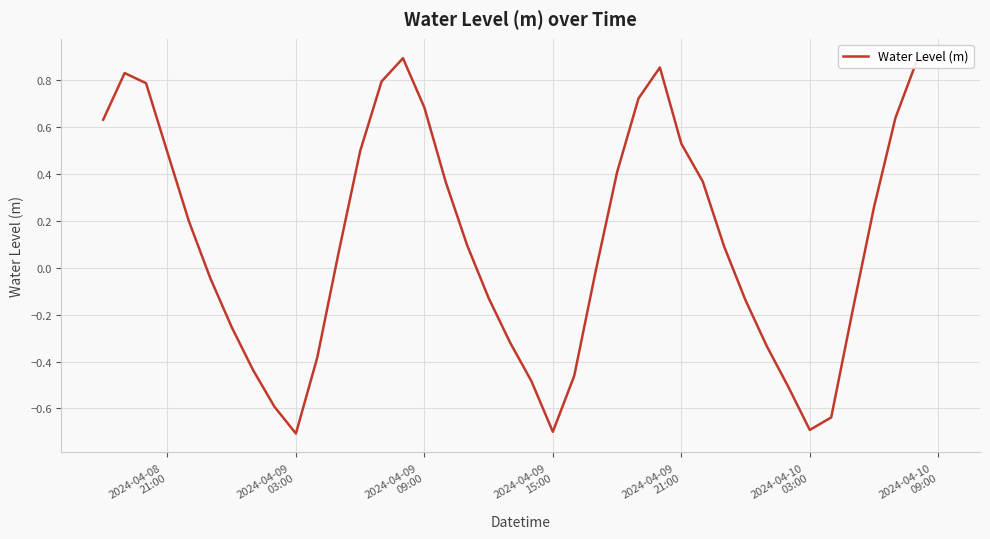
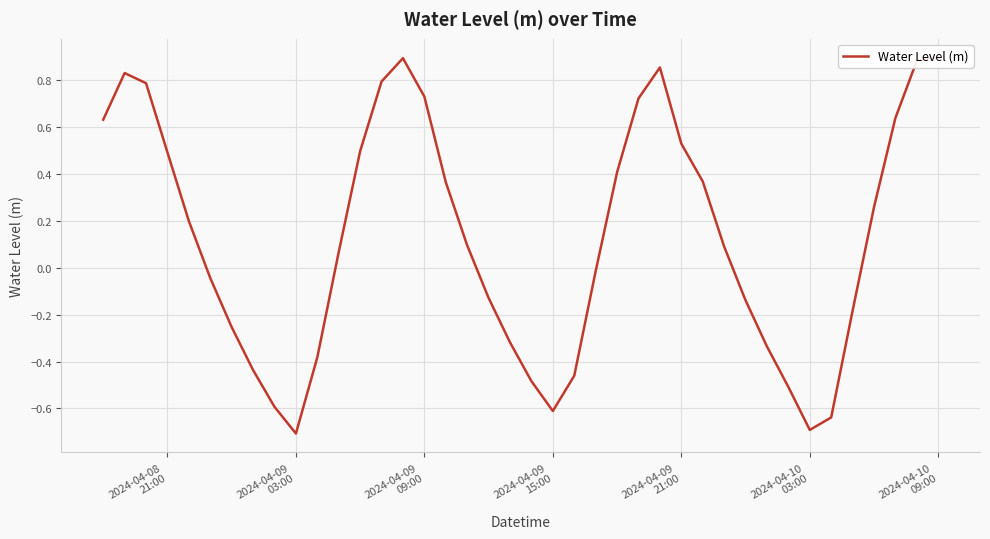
2024-04-09 09:00: 0.68 -> 0.73
2024-04-09 15:00: -0.70 -> -0.61
